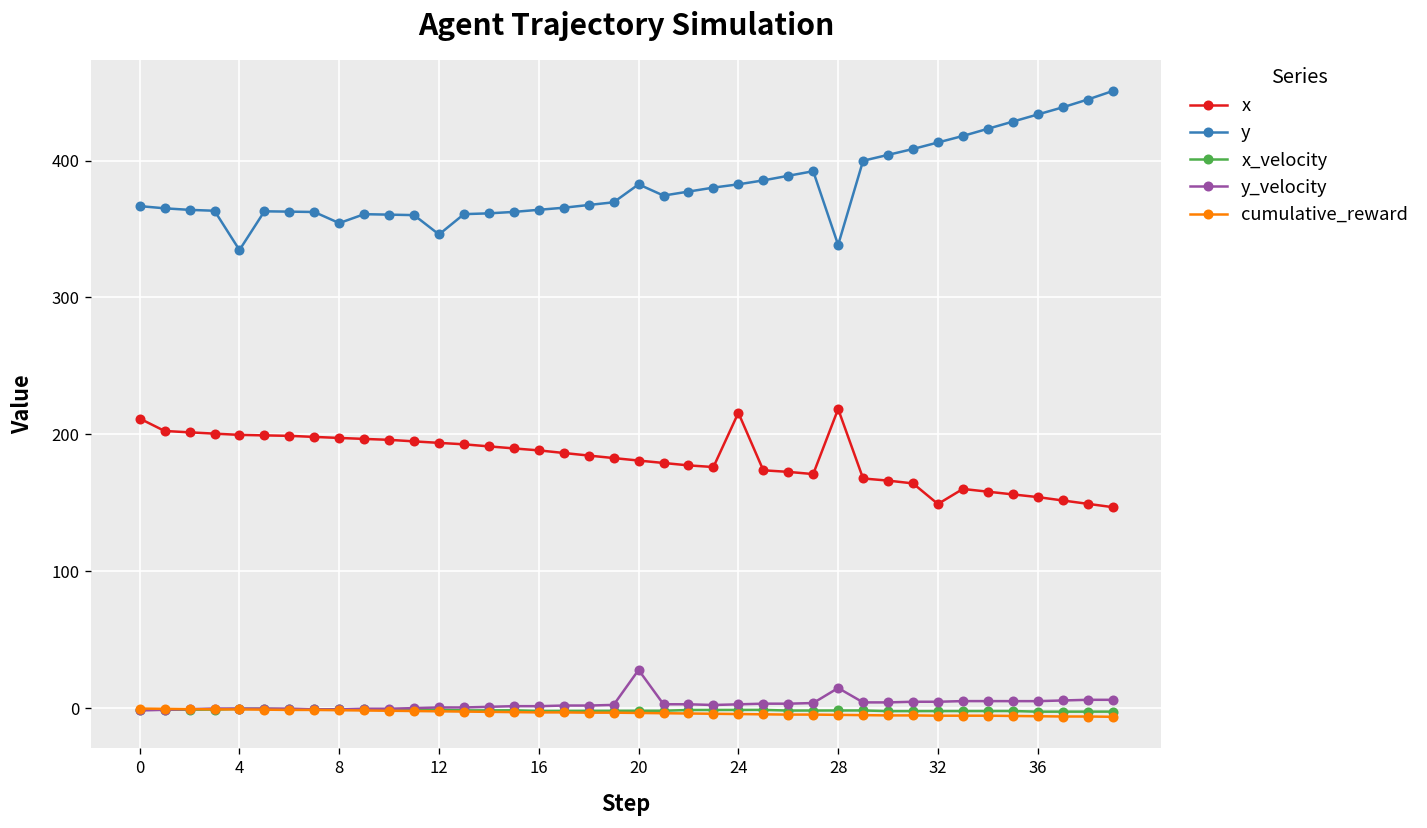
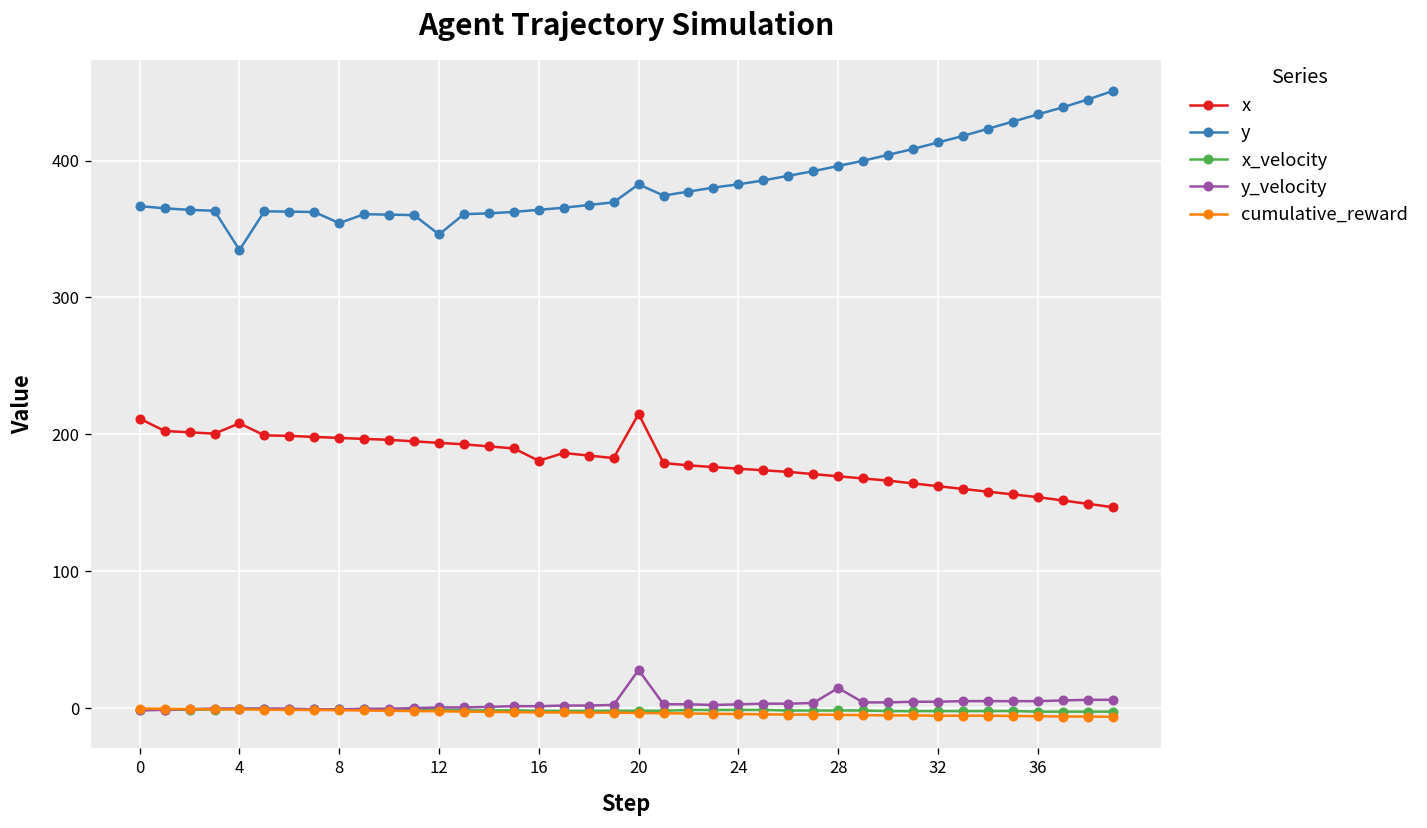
x, 4: 200 -> 208
x, 16: 188 -> 181
x, 20: 181 -> 215
x, 24: 216 -> 175
x, 28: 219 -> 169
y, 28: 338 -> 396
x, 32: 149 -> 162
